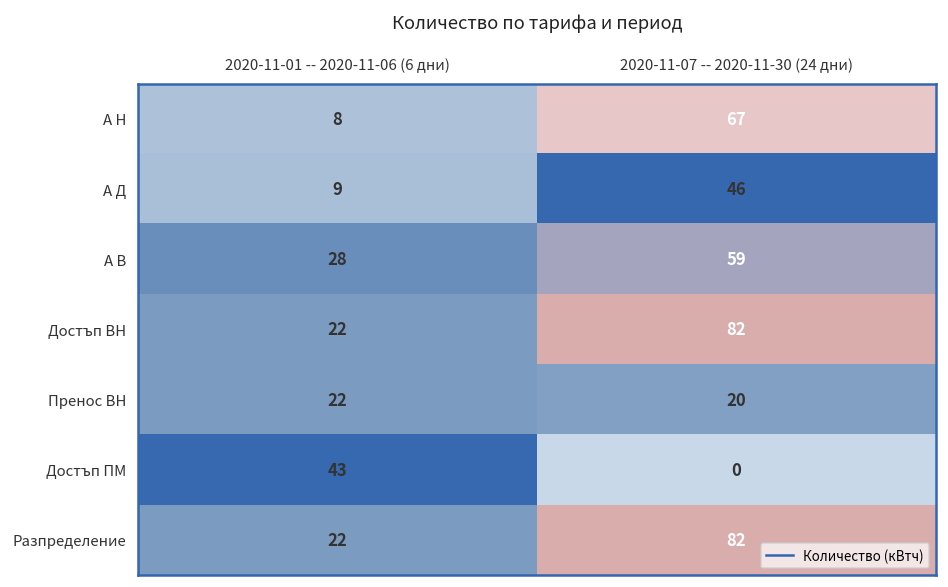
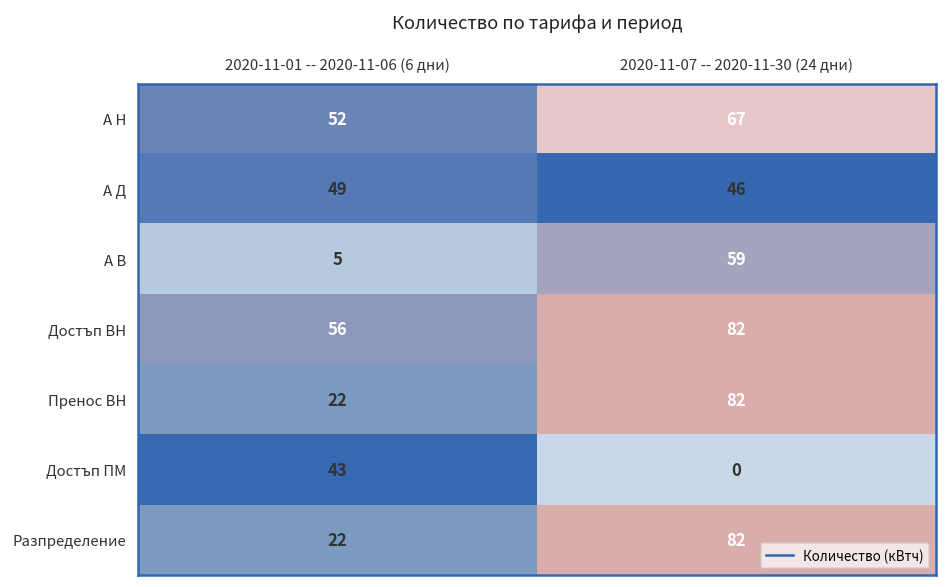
А Н, 2020-11-01 -- 2020-11-06 (6 дни): 8 -> 52
А Д, 2020-11-01 -- 2020-11-06 (6 дни): 9 -> 49
А В, 2020-11-01 -- 2020-11-06 (6 дни): 28 -> 5
Достъп ВН, 2020-11-01 -- 2020-11-06 (6 дни): 22 -> 56
Пренос ВН, 2020-11-07 -- 2020-11-30 (24 дни): 20 -> 82
